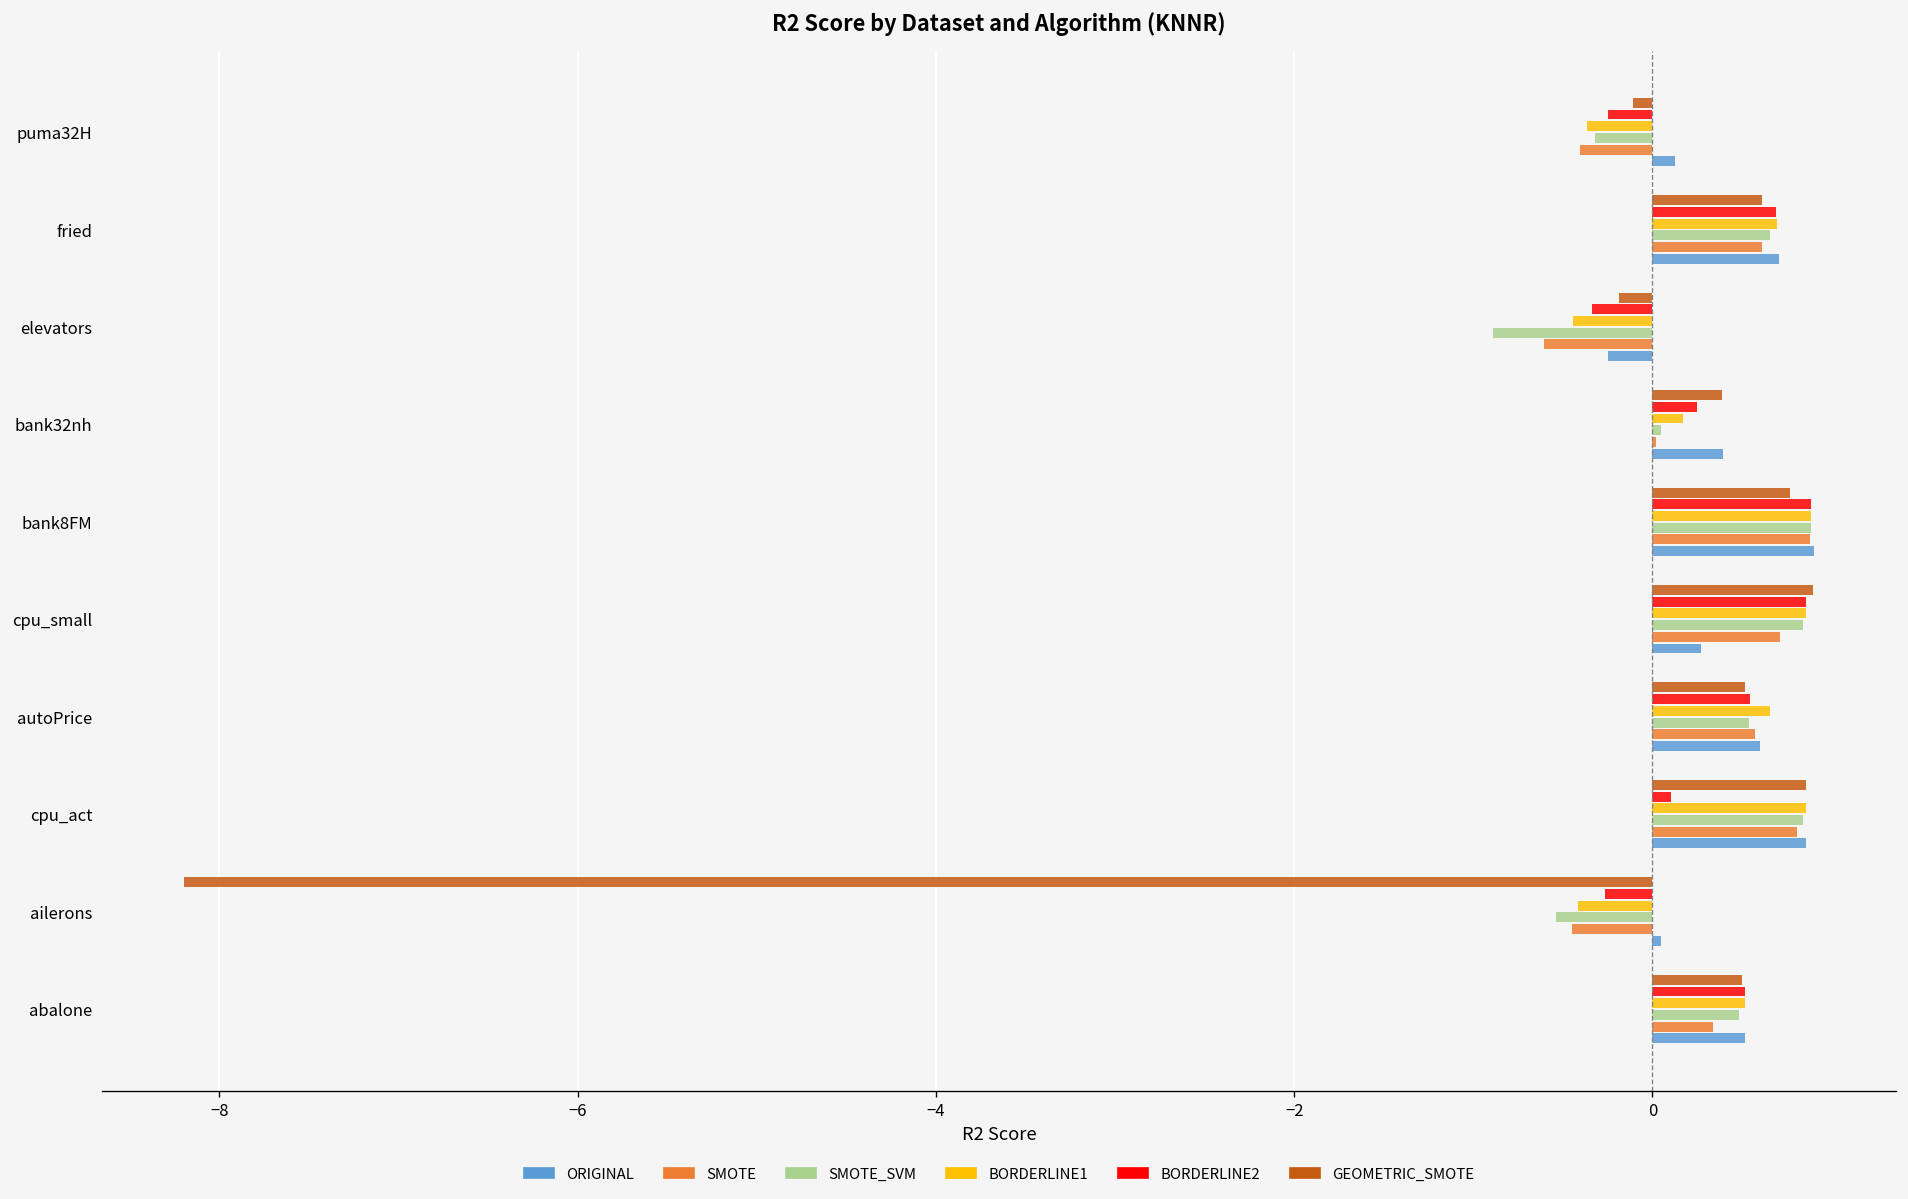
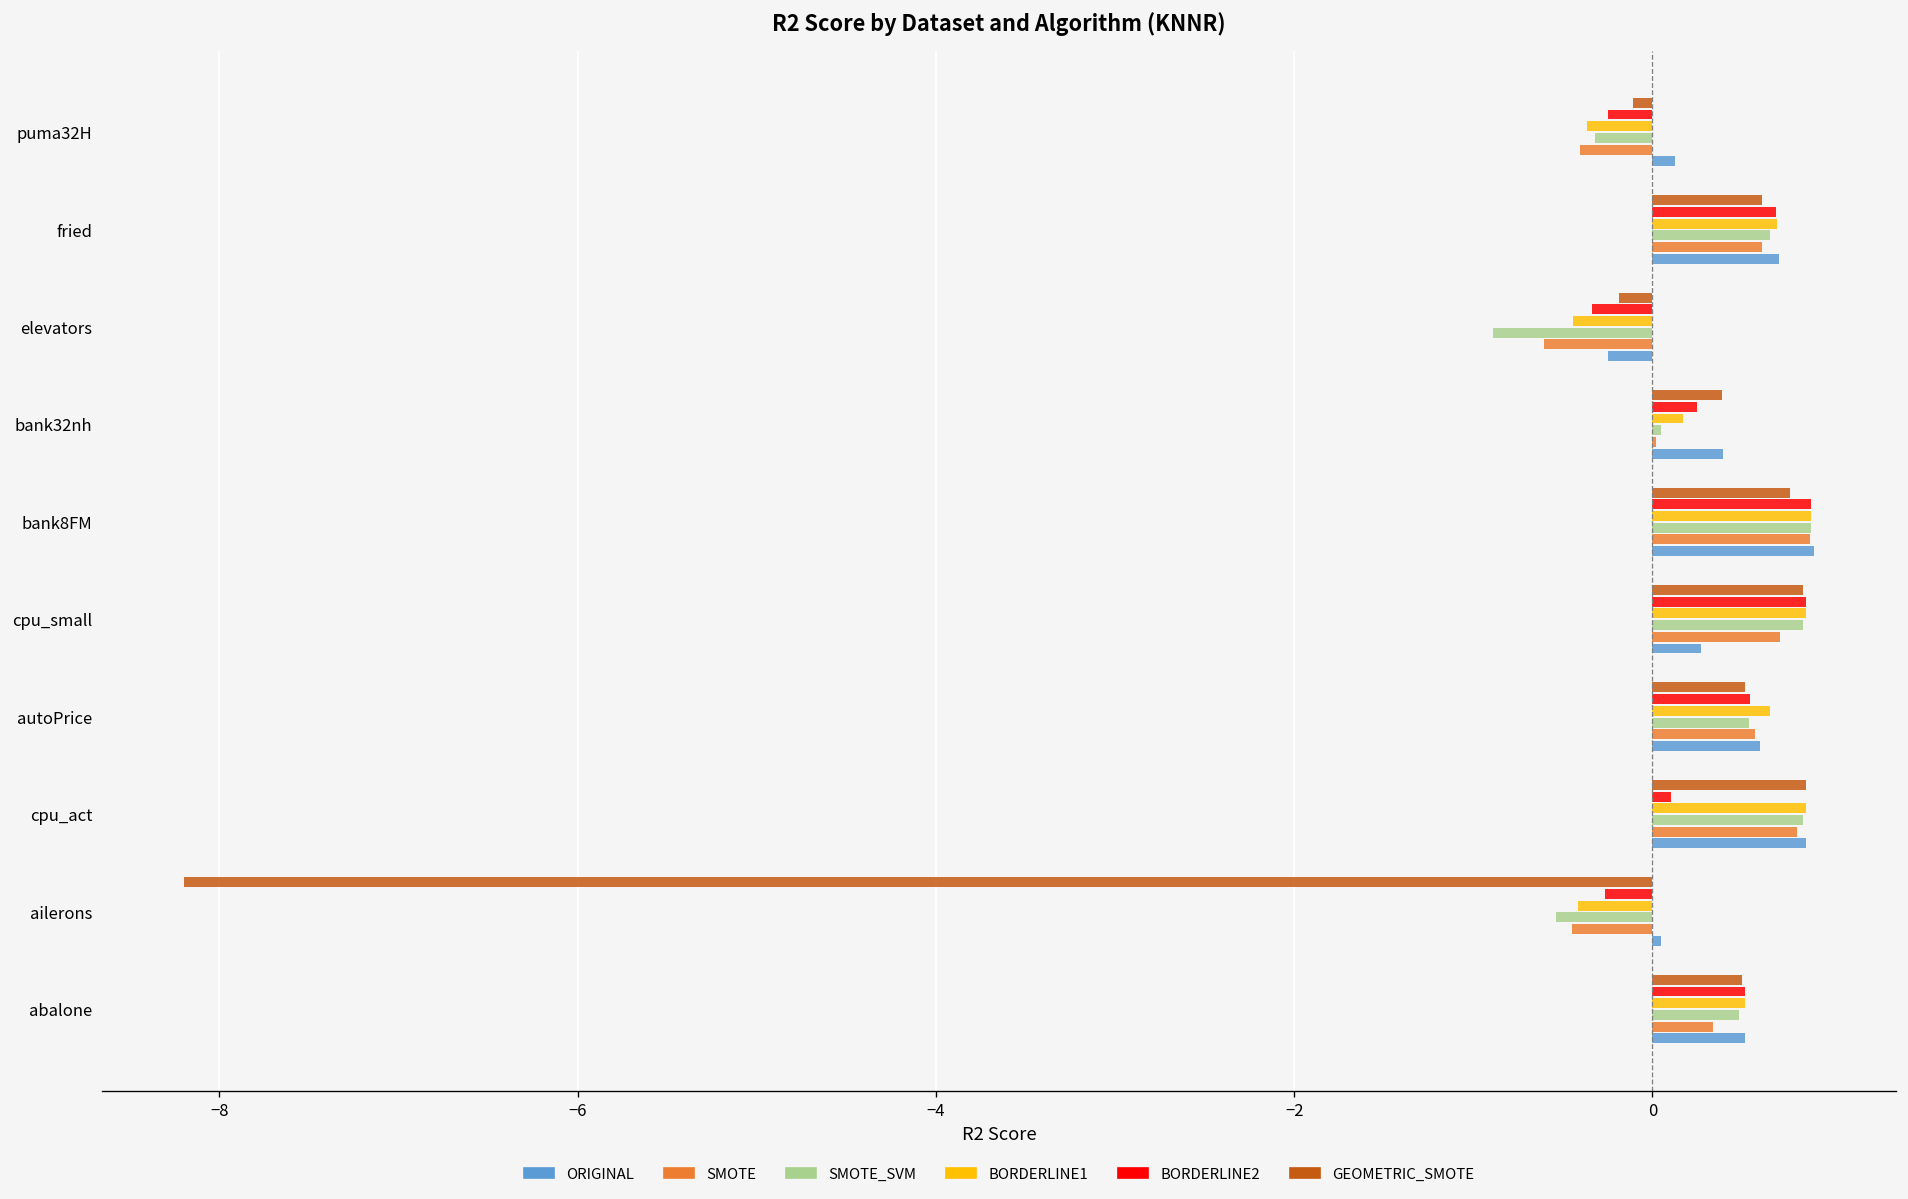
GEOMETRIC_SMOTE, cpu_small: 0.90 -> 0.84
